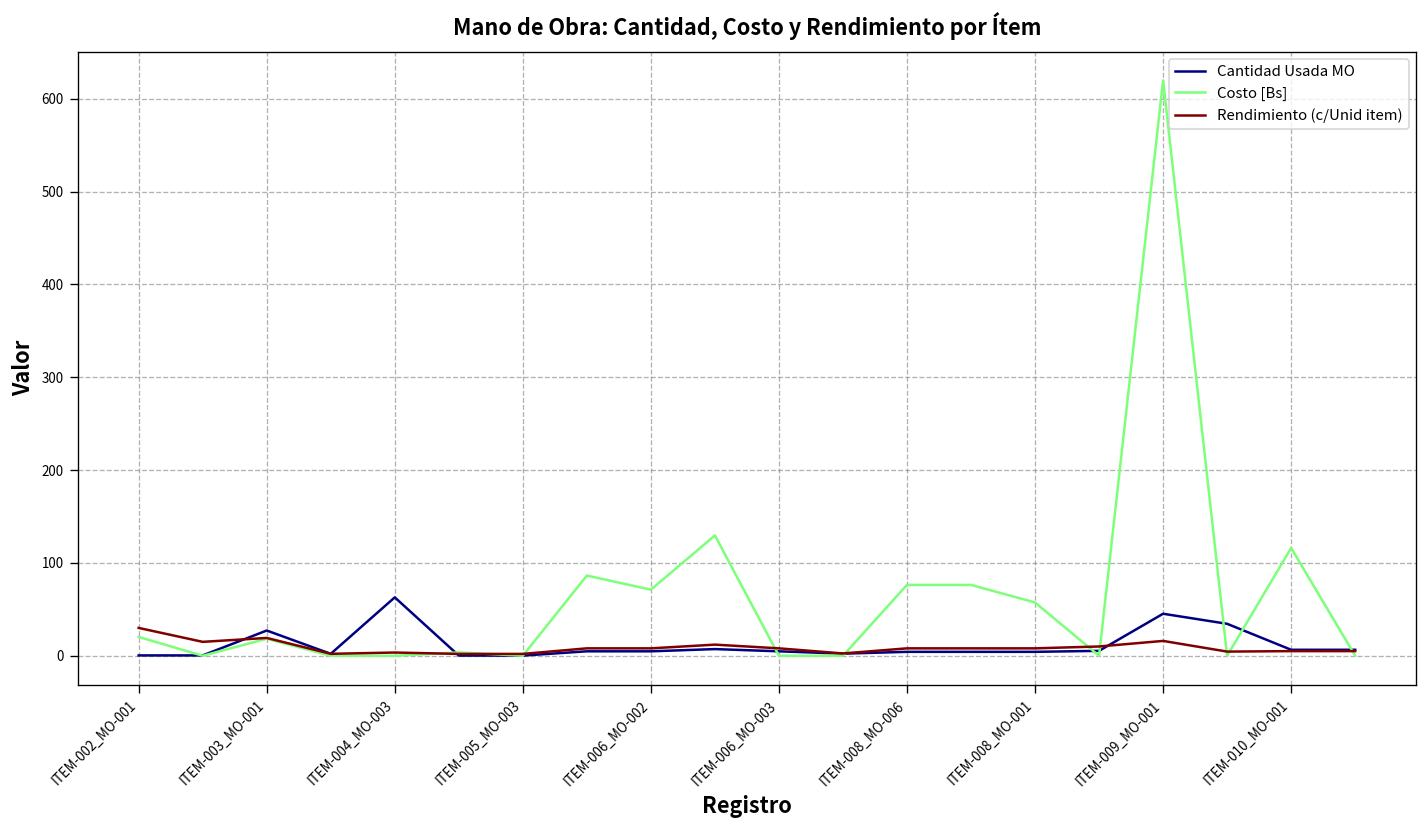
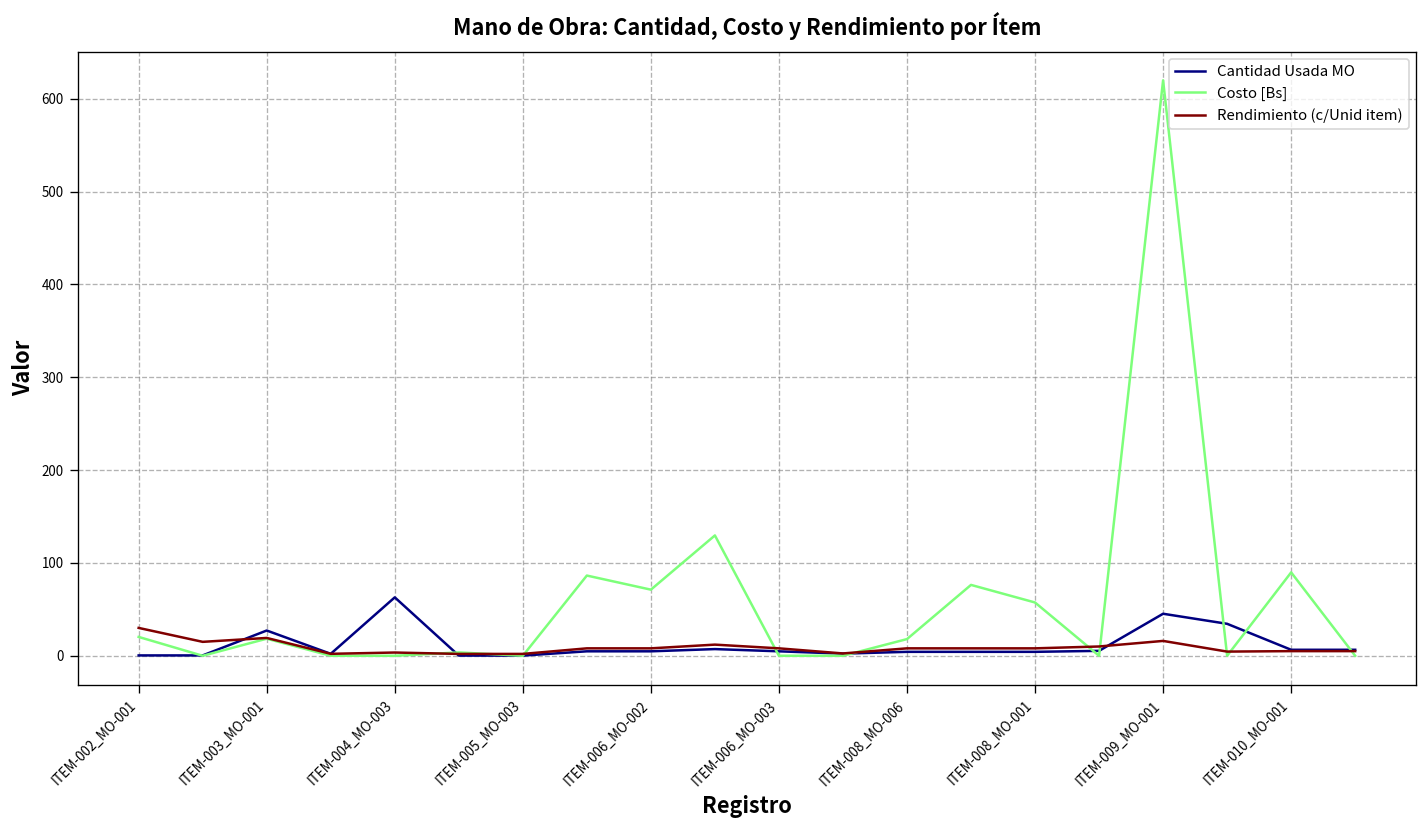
Costo [Bs], ITEM-008_MO-006: 80 -> 20
Costo [Bs], ITEM-010_MO-001: 120 -> 90
